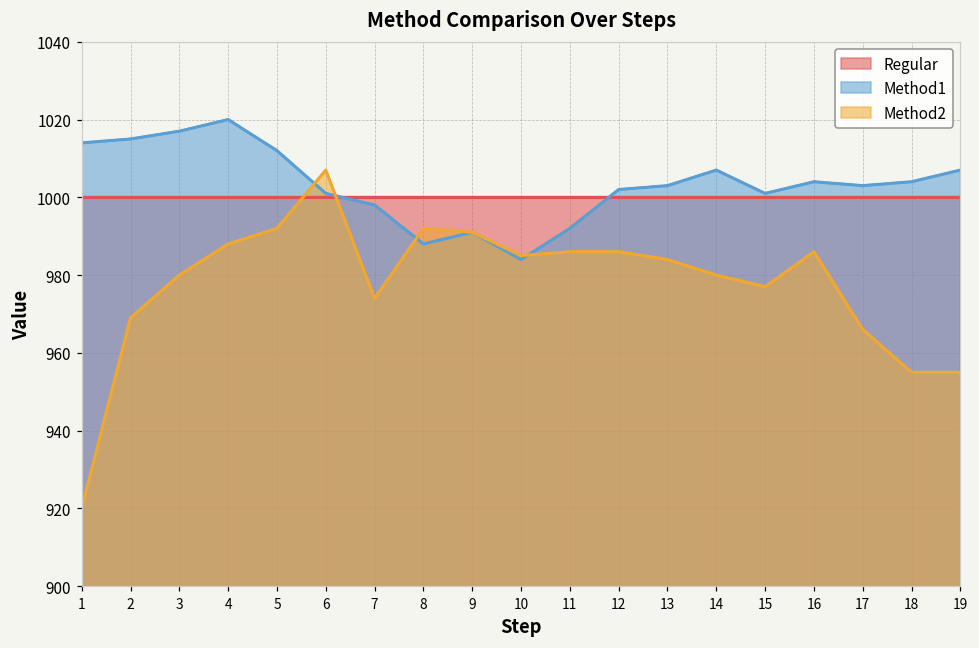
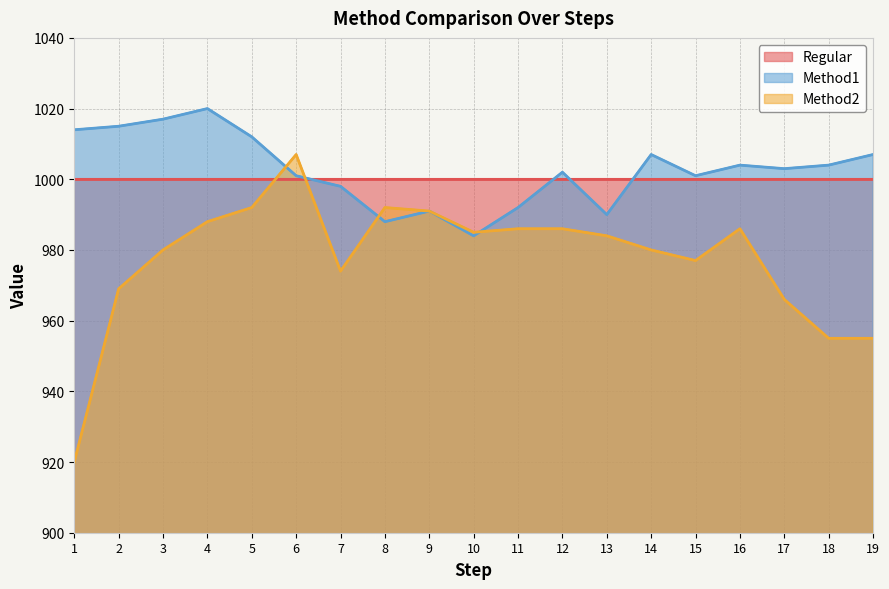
Method1, 13: 1003 -> 990
